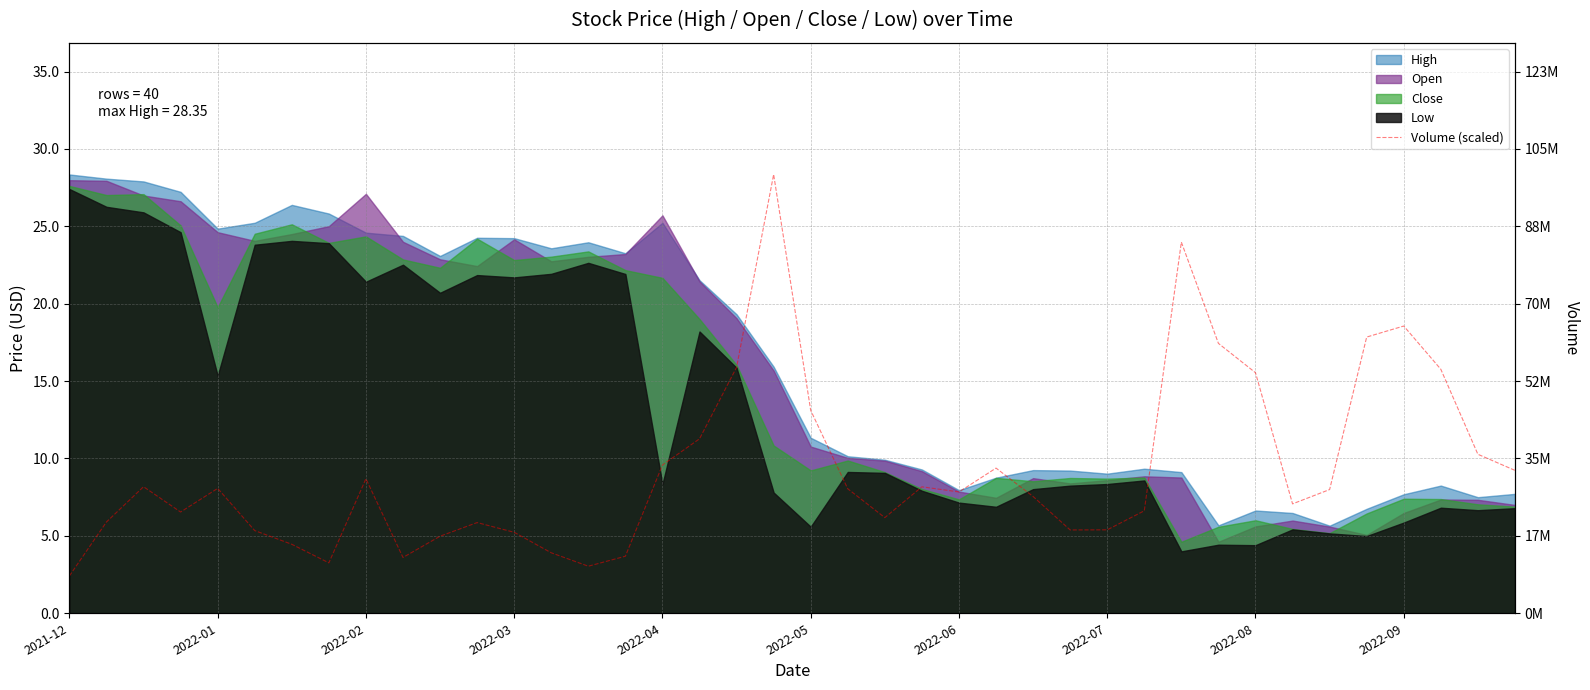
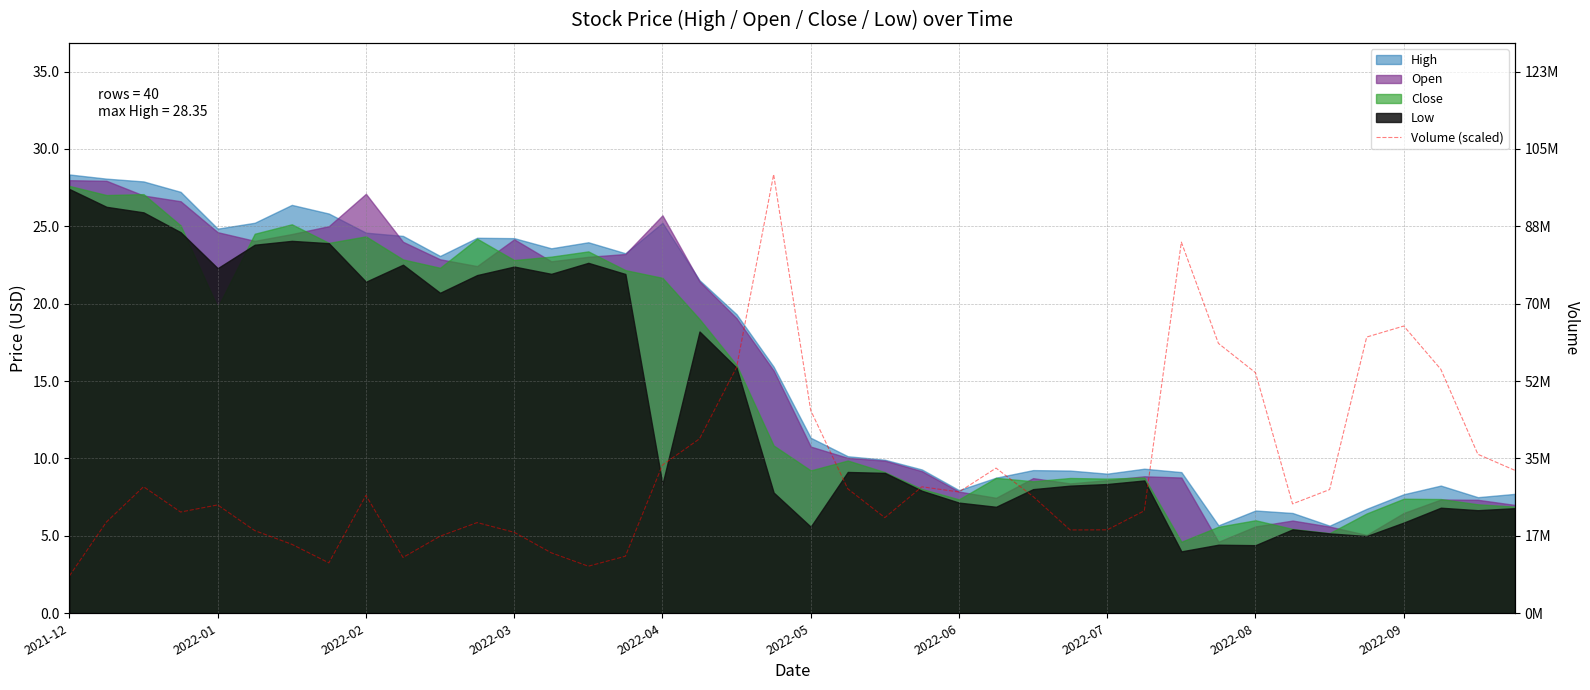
Low, 2022-01: 15.3 -> 22.3
Low, 2022-03: 21.7 -> 22.4
Volume (scaled), 2022-01: 28000000 -> 25000000
Volume (scaled), 2022-02: 31000000 -> 27000000
